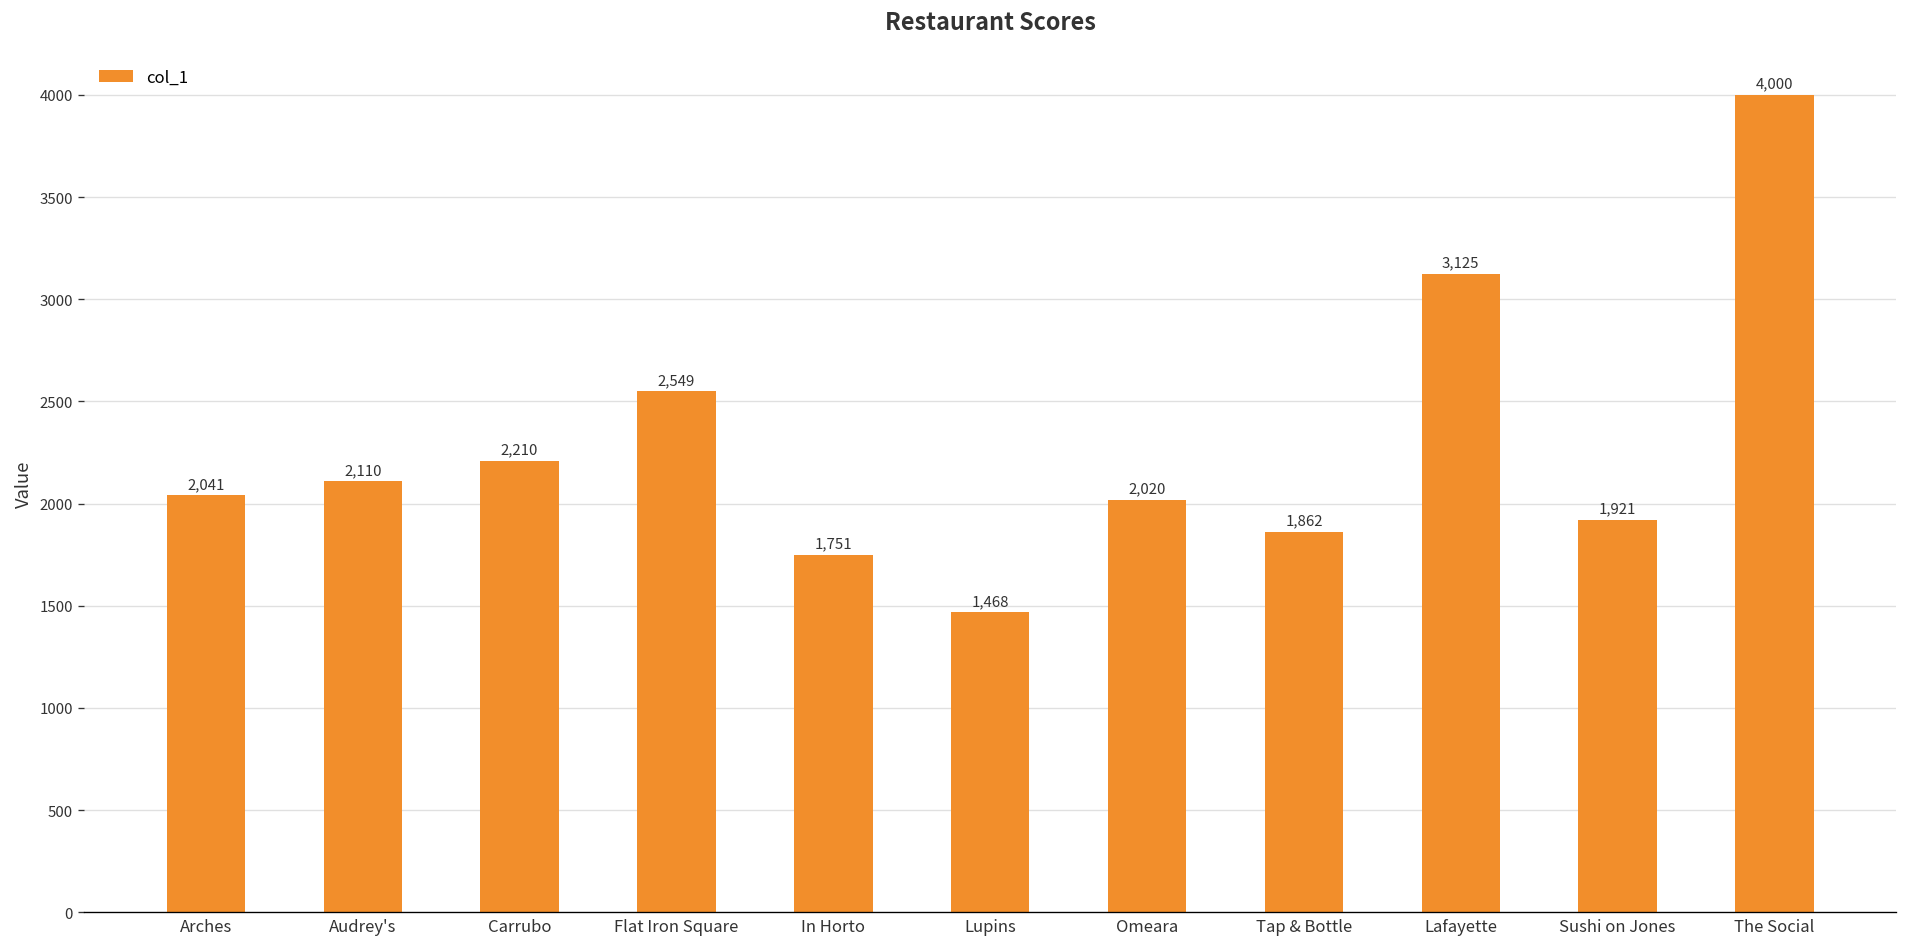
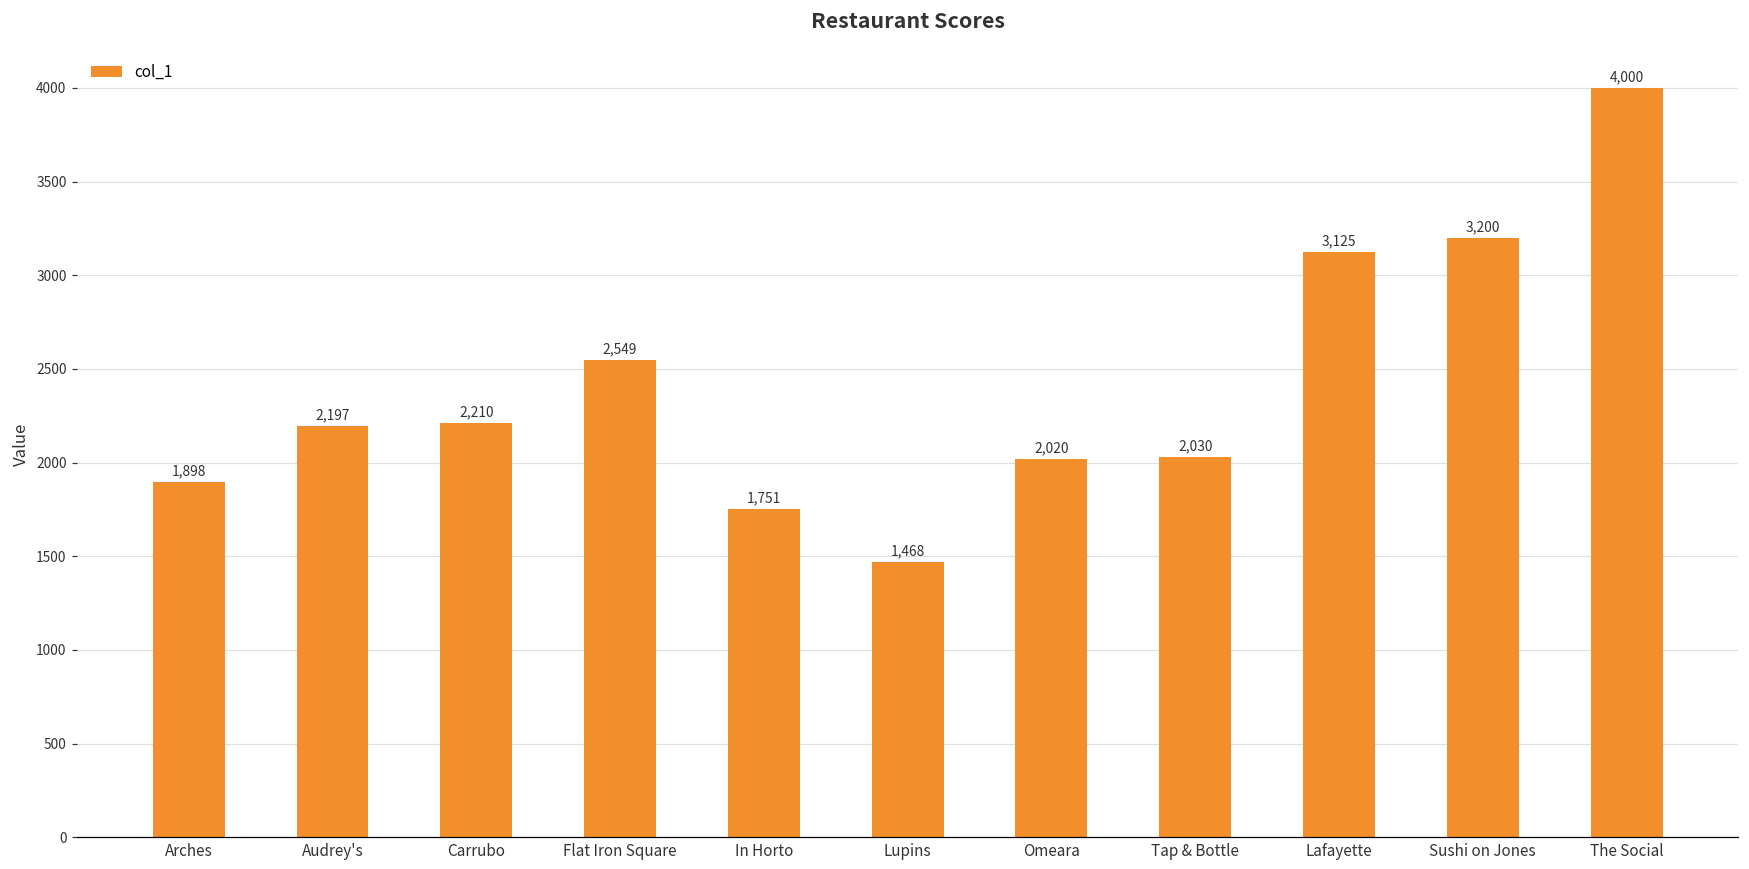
Arches: 2,041 -> 1,898
Audrey's: 2,110 -> 2,197
Tap & Bottle: 1,862 -> 2,030
Sushi on Jones: 1,921 -> 3,200
